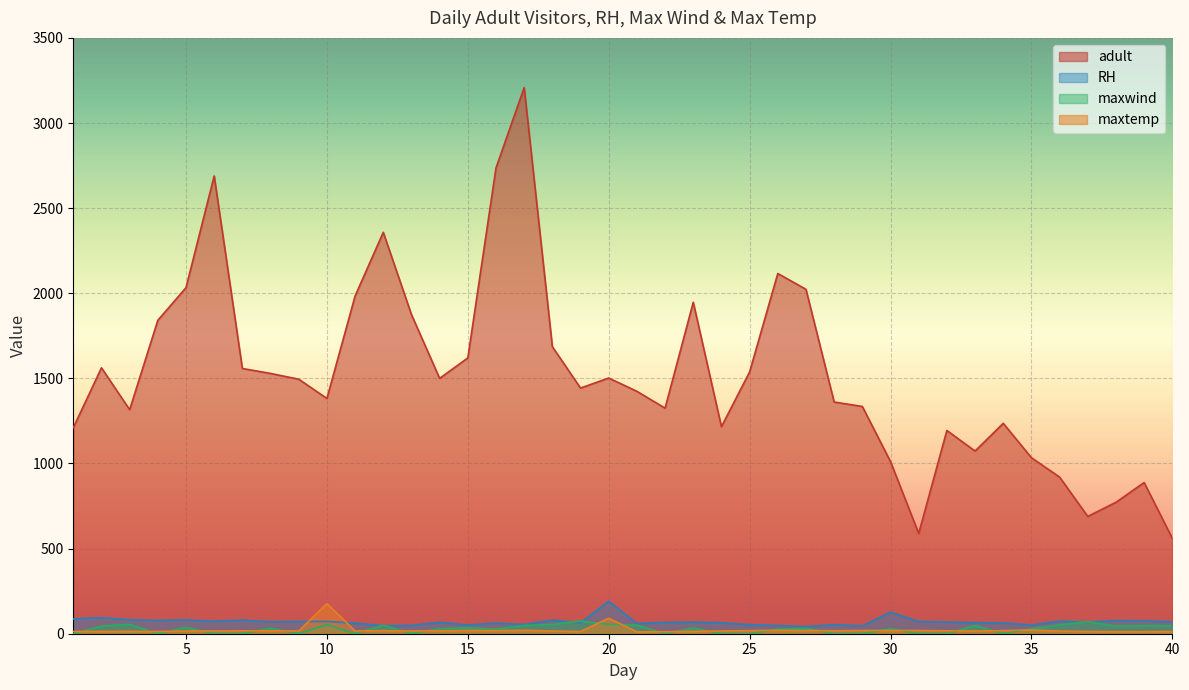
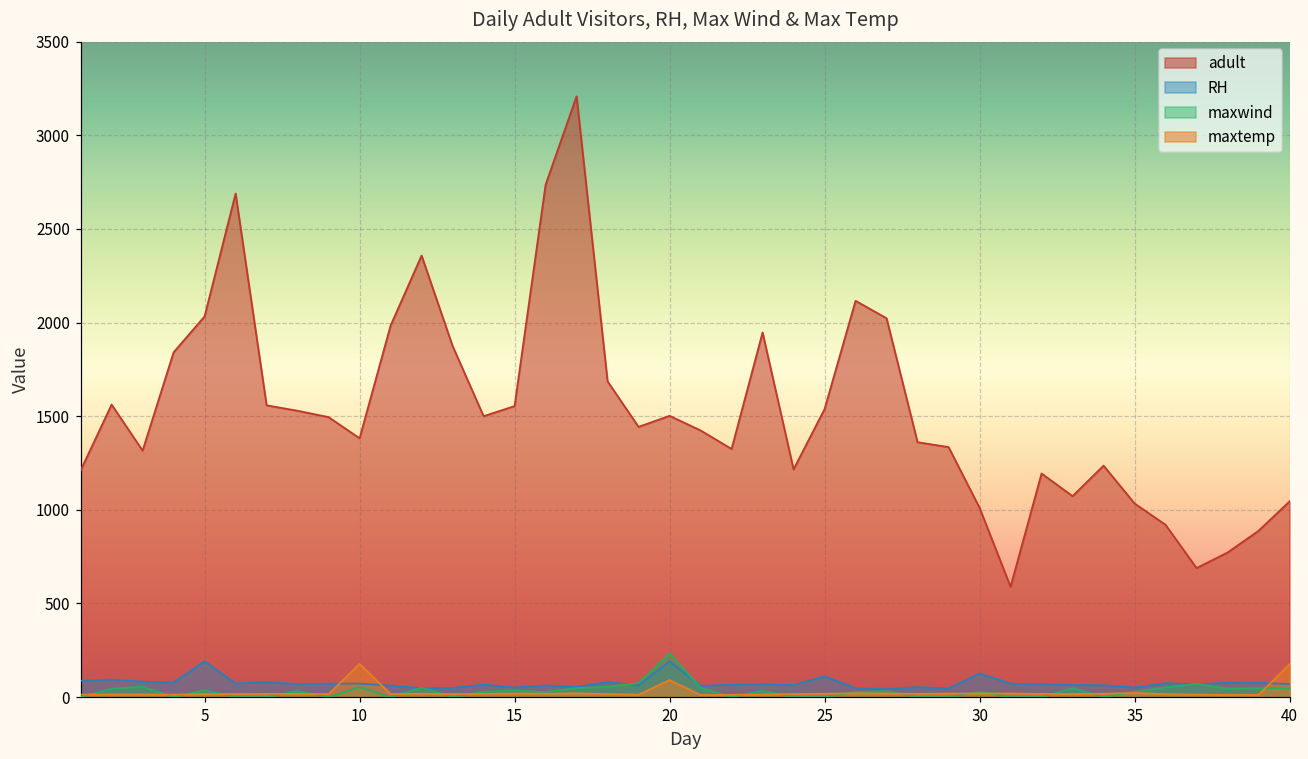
RH, 5: 80 -> 190
adult, 15: 1620 -> 1550
maxwind, 20: 60 -> 230
RH, 25: 50 -> 110
adult, 40: 560 -> 1050
maxtemp, 40: 10 -> 180
